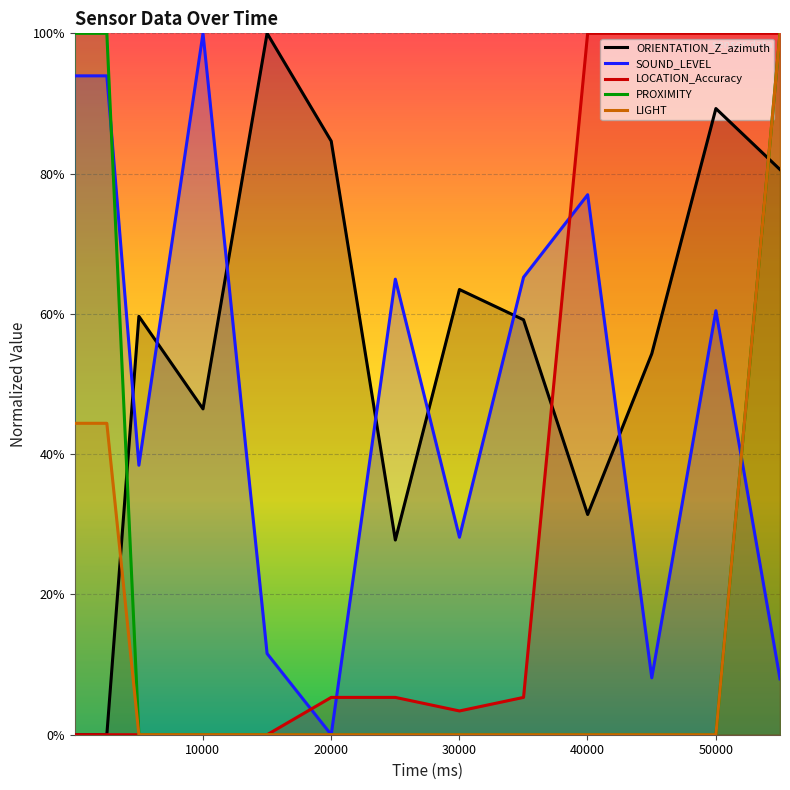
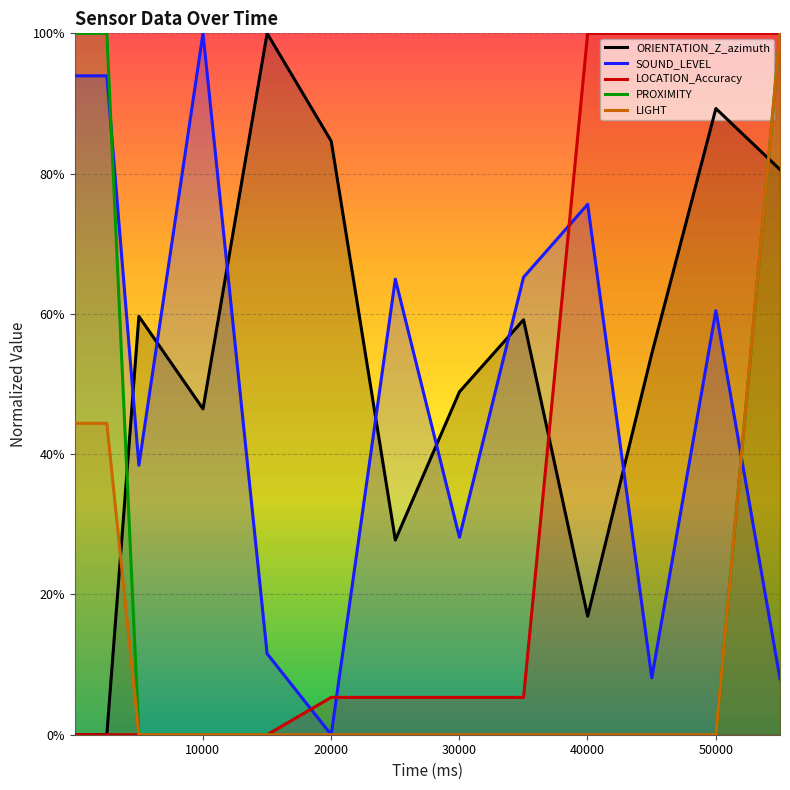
ORIENTATION_Z_azimuth, 30000: 63% -> 49%
LOCATION_Accuracy, 30000: 3% -> 5%
ORIENTATION_Z_azimuth, 40000: 31% -> 17%
SOUND_LEVEL, 40000: 77% -> 76%
